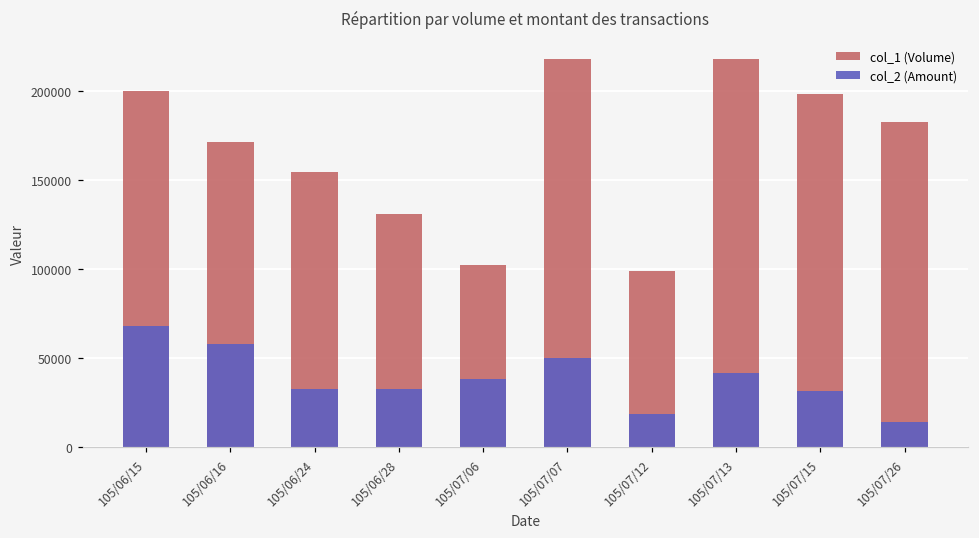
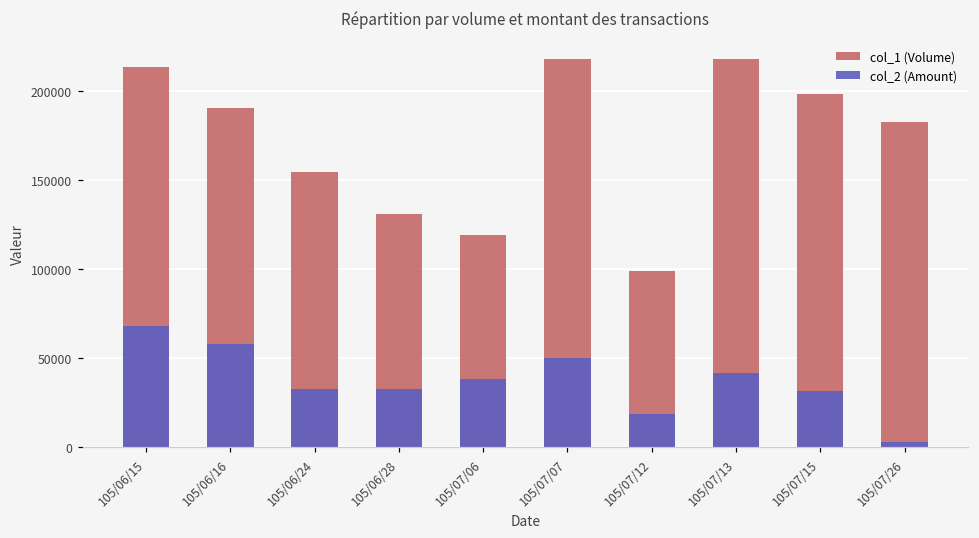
col_1 (Volume), 105/06/15: 200000 -> 213000
col_1 (Volume), 105/06/16: 171000 -> 190000
col_1 (Volume), 105/07/06: 102000 -> 119000
col_2 (Amount), 105/07/26: 14000 -> 3000
